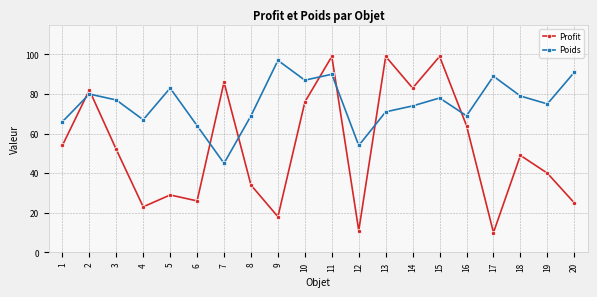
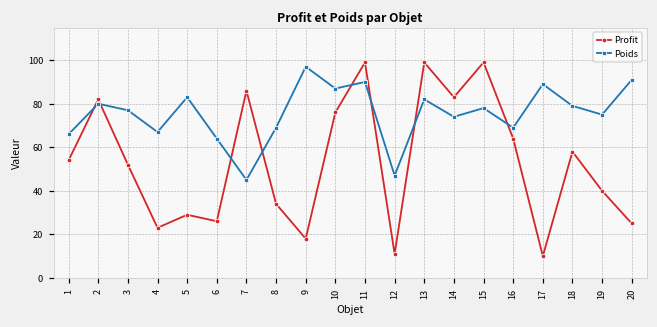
Poids, 12: 54 -> 47
Poids, 13: 71 -> 82
Profit, 18: 49 -> 58
